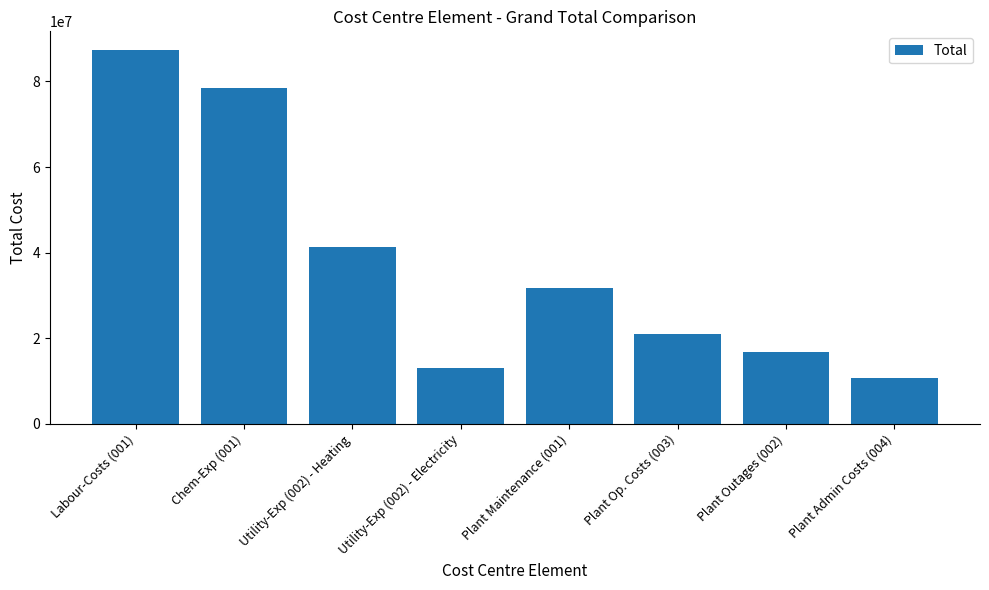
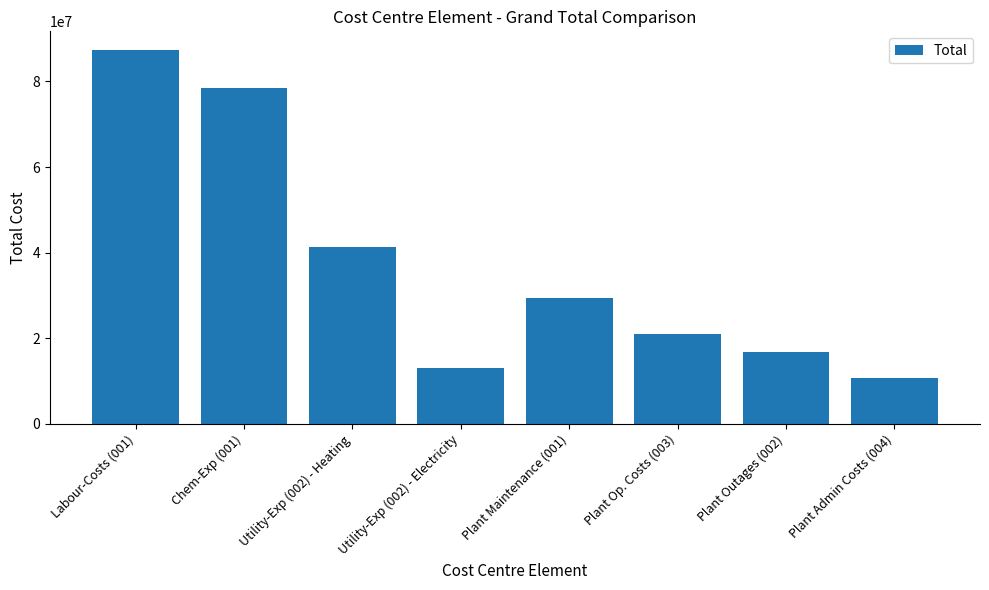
Plant Maintenance (001): 32000000 -> 29000000
